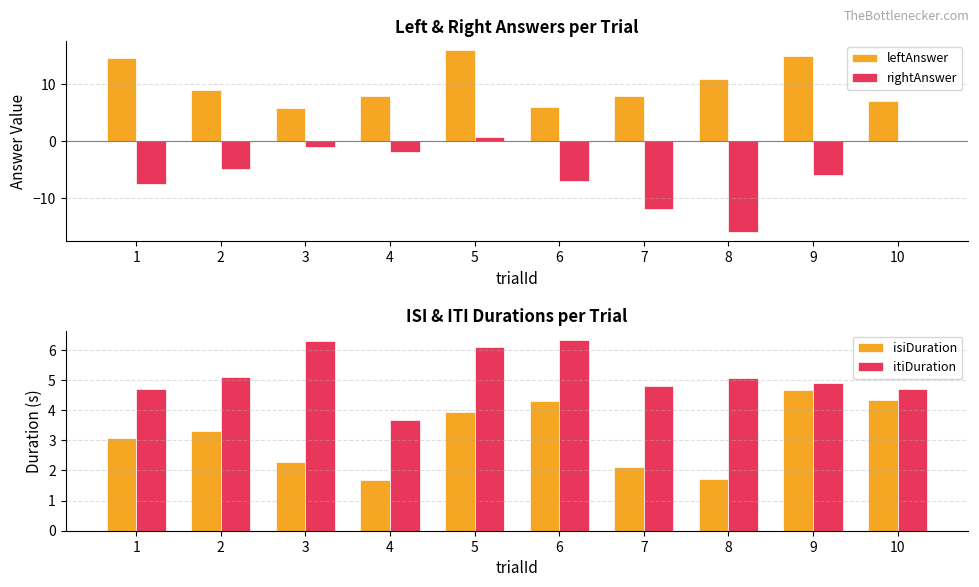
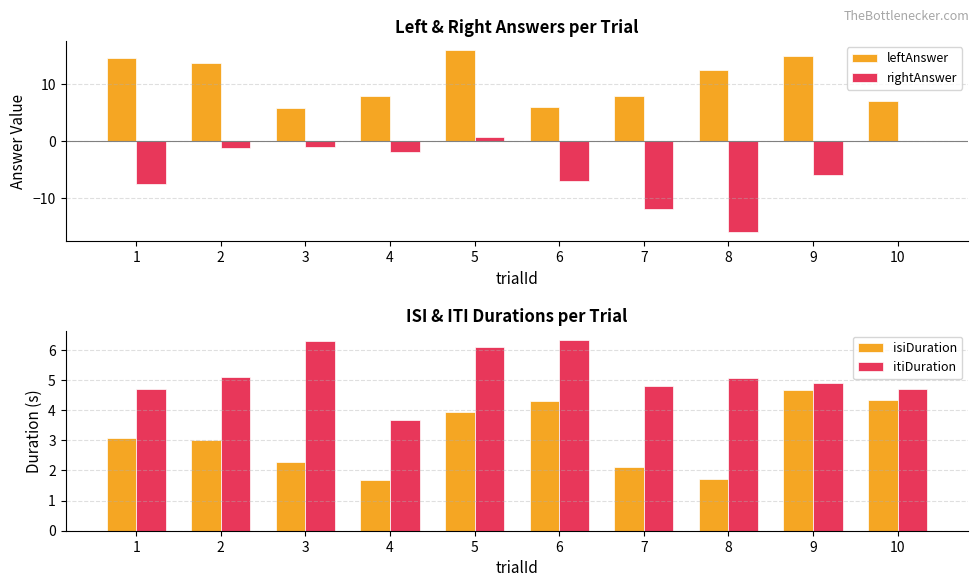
Left & Right Answers per Trial, leftAnswer, 2: 9 -> 14
Left & Right Answers per Trial, rightAnswer, 2: -5 -> -1
Left & Right Answers per Trial, leftAnswer, 8: 11 -> 13
ISI & ITI Durations per Trial, isiDuration, 2: 3.3 -> 3.0
